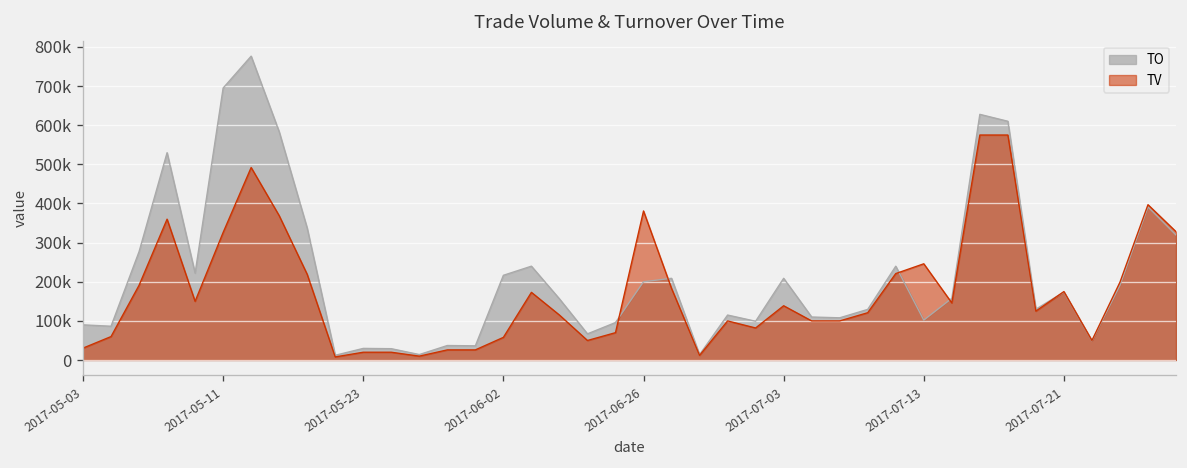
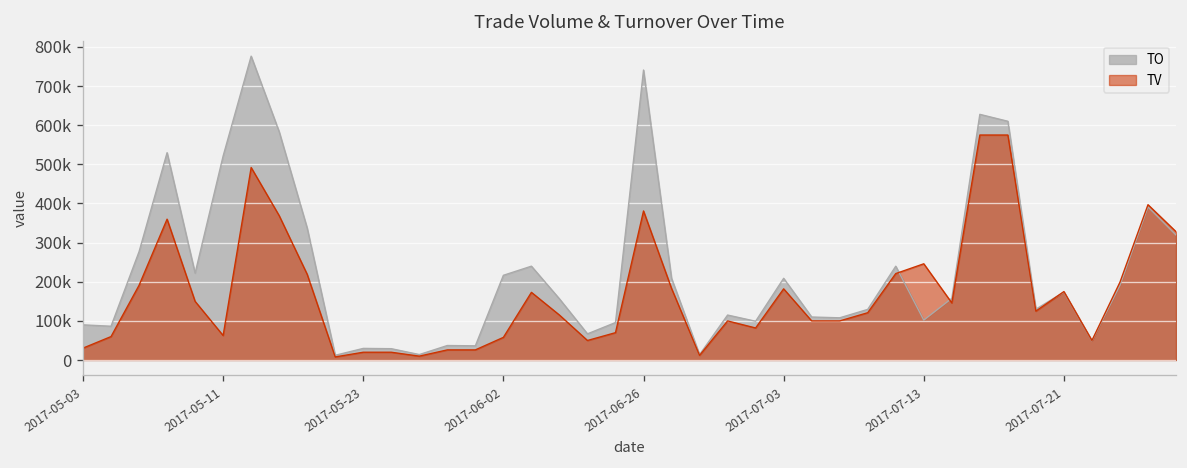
TO, 2017-05-11: 700000 -> 520000
TV, 2017-05-11: 330000 -> 60000
TO, 2017-06-26: 200000 -> 740000
TV, 2017-07-03: 140000 -> 180000
